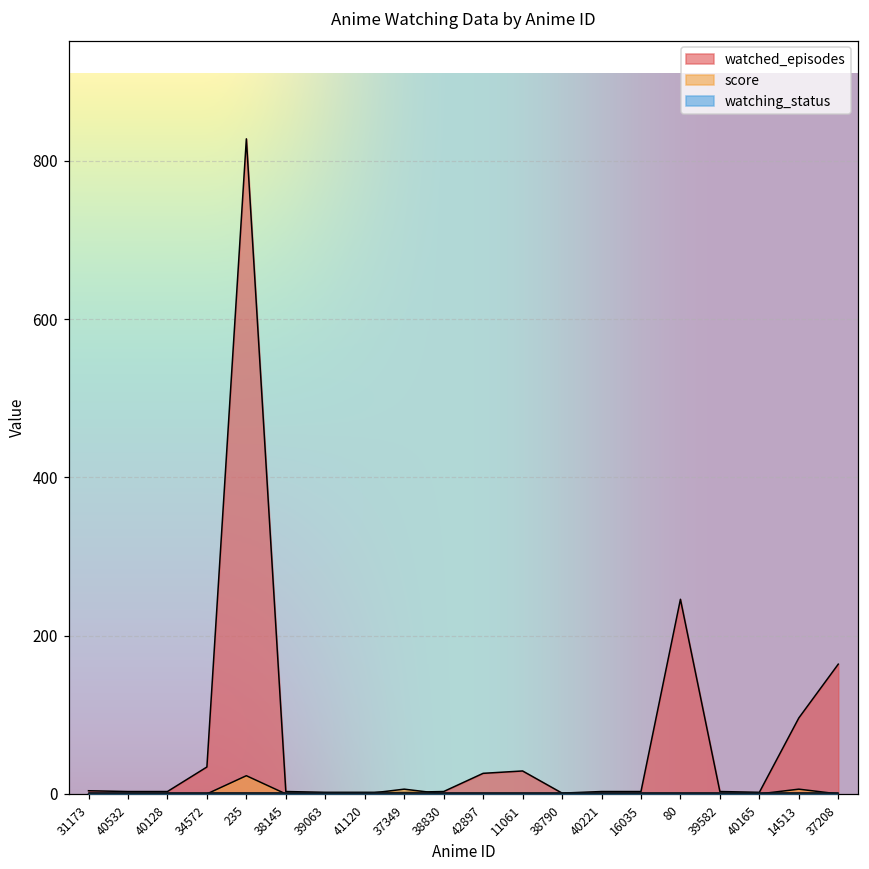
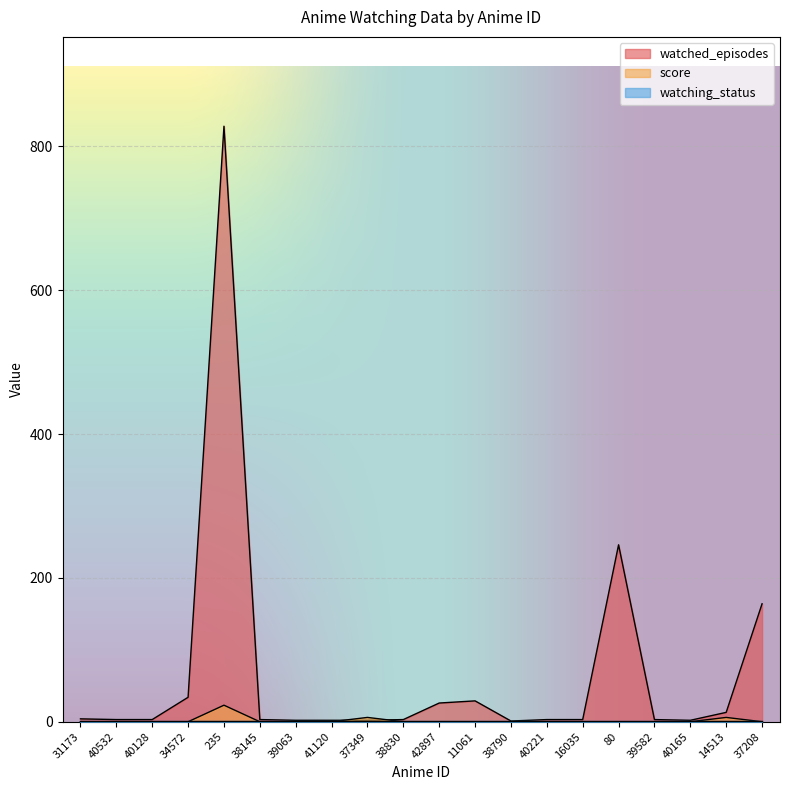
watched_episodes, 14513: 100 -> 10
